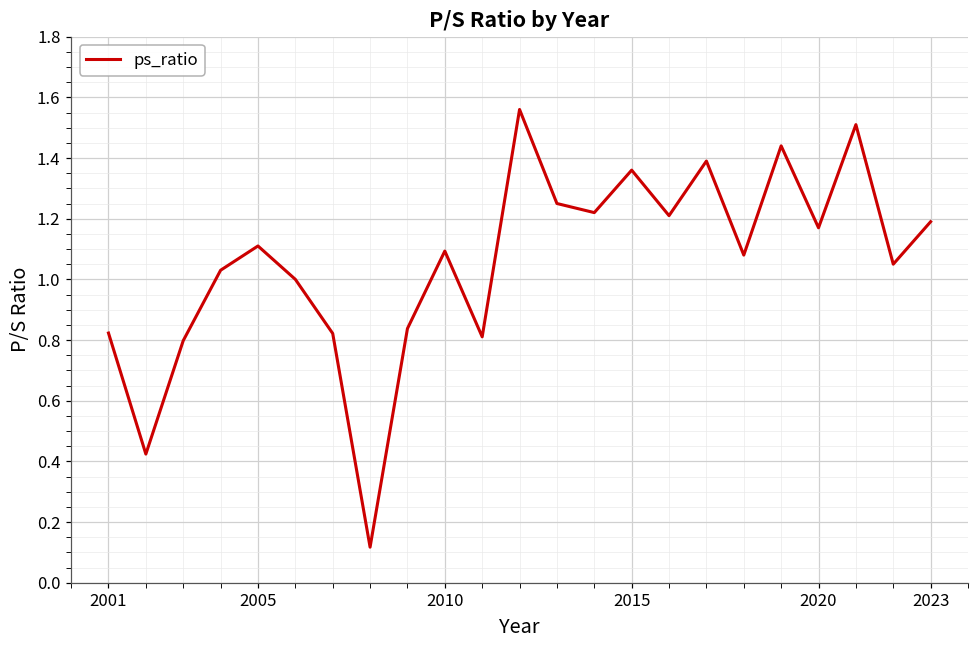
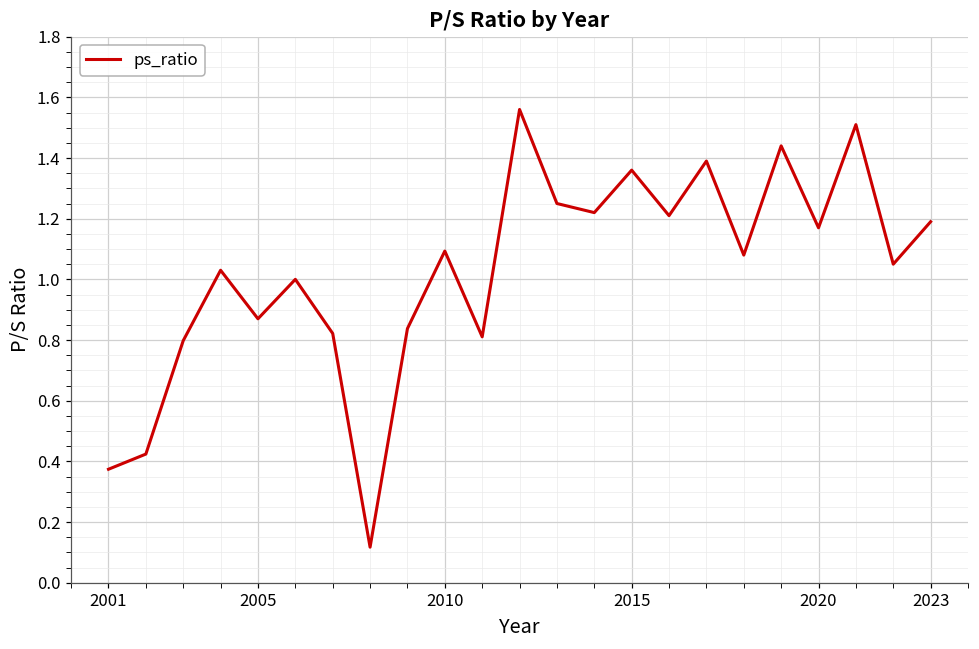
2001: 0.82 -> 0.37
2005: 1.11 -> 0.87
